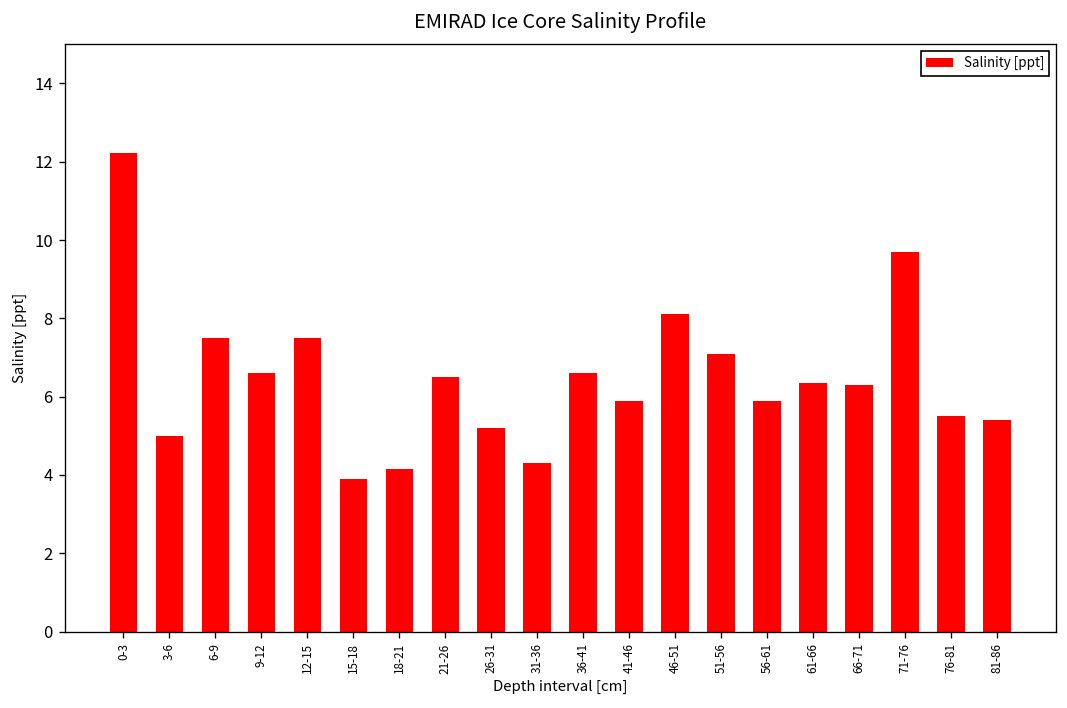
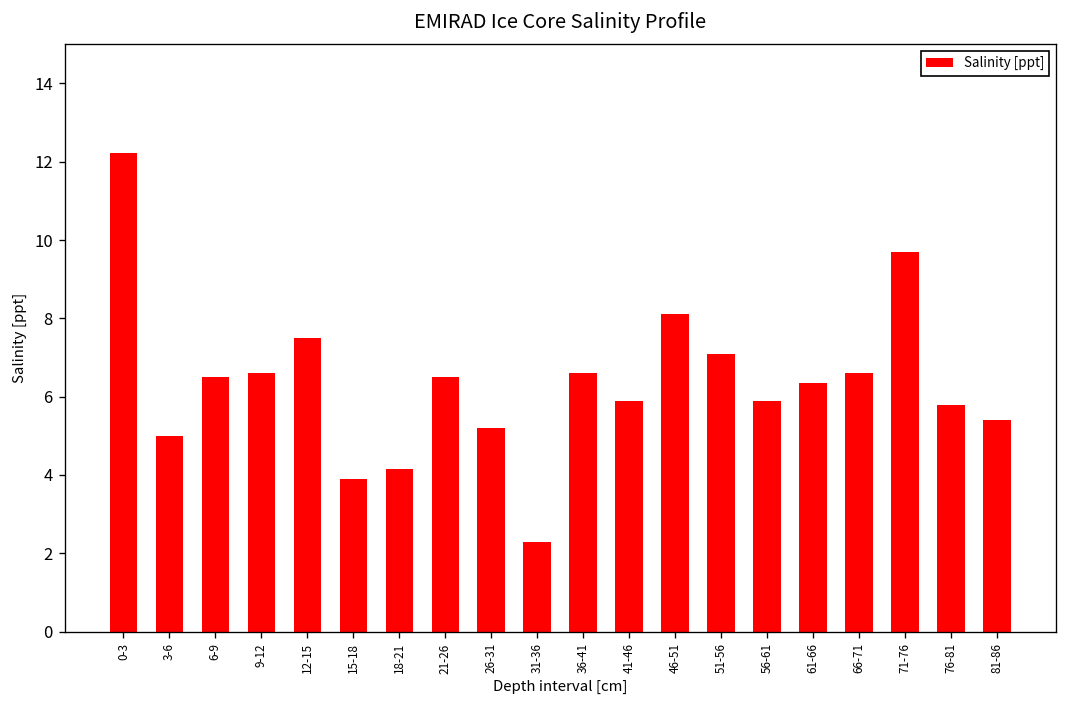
6-9: 7.5 -> 6.5
31-36: 4.3 -> 2.3
66-71: 6.3 -> 6.6
76-81: 5.5 -> 5.8
